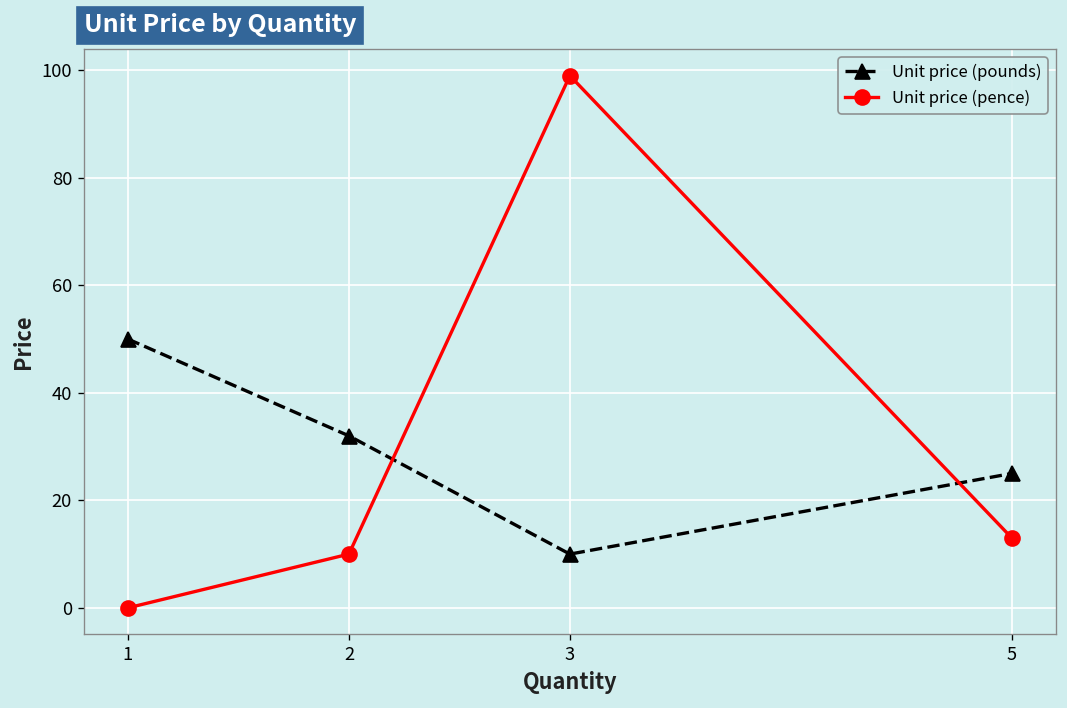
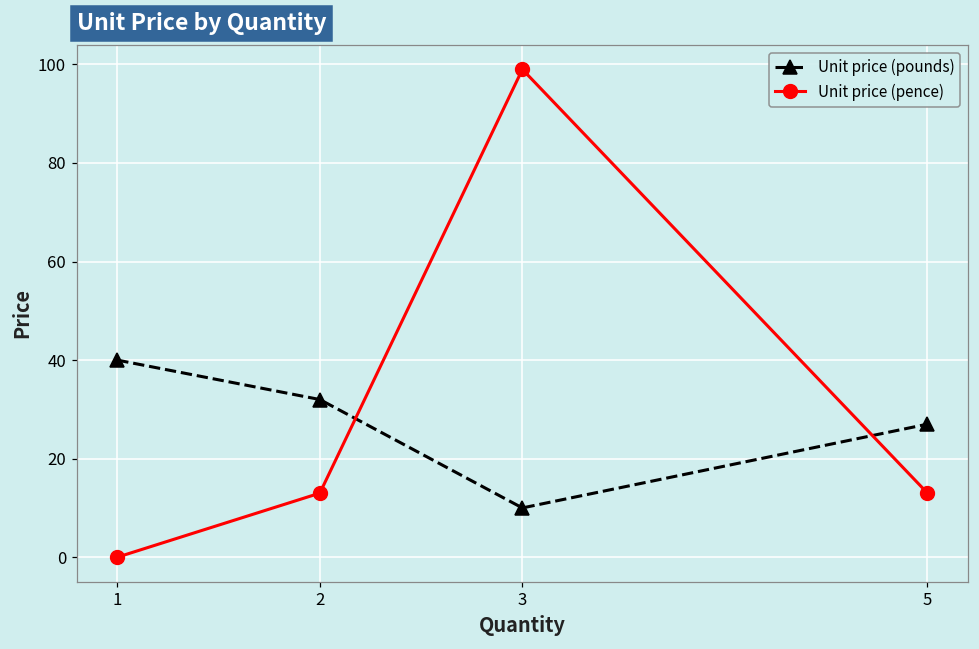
Unit price (pounds), 1: 50 -> 40
Unit price (pence), 2: 10 -> 13
Unit price (pounds), 5: 25 -> 27
